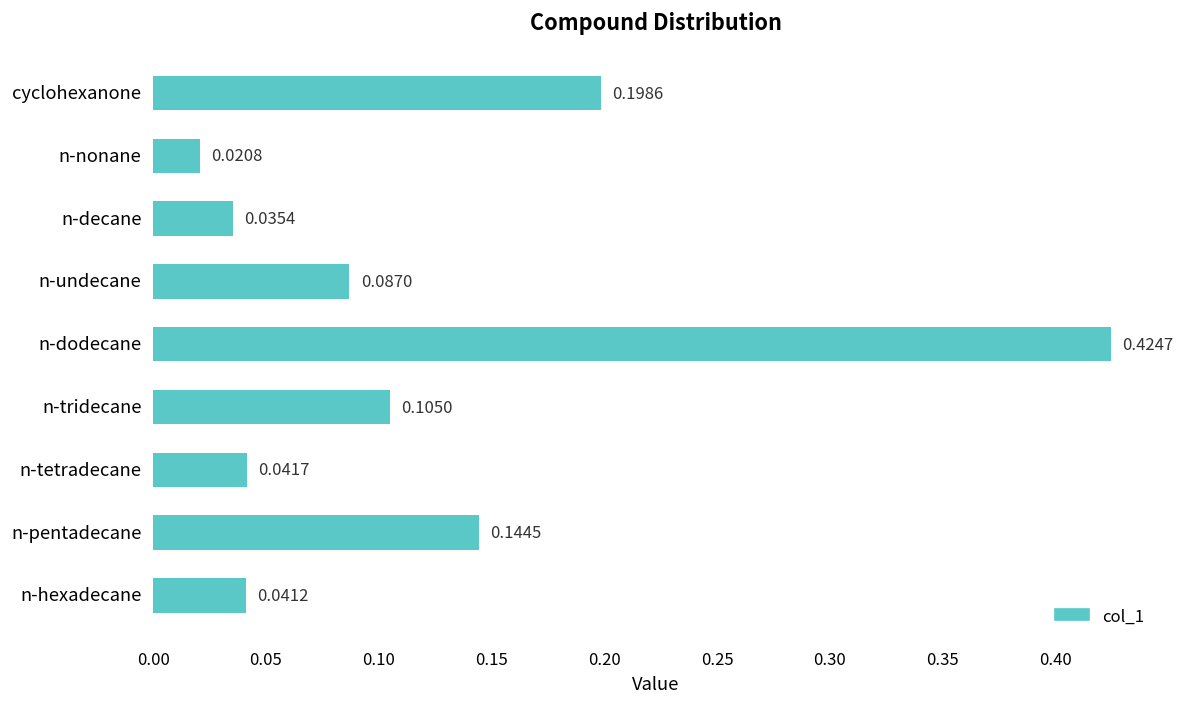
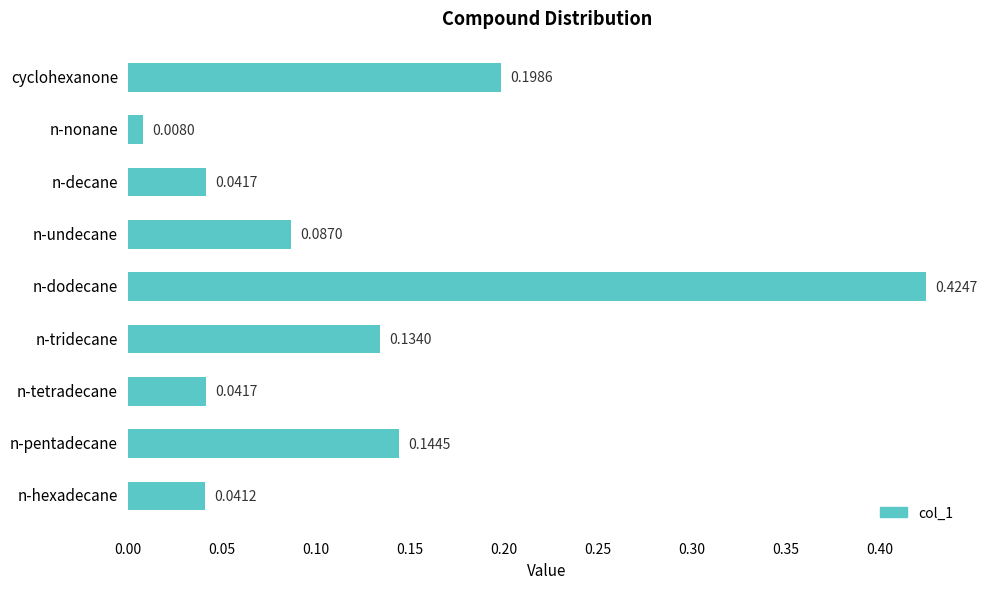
n-nonane: 0.0208 -> 0.0080
n-decane: 0.0354 -> 0.0417
n-tridecane: 0.1050 -> 0.1340
